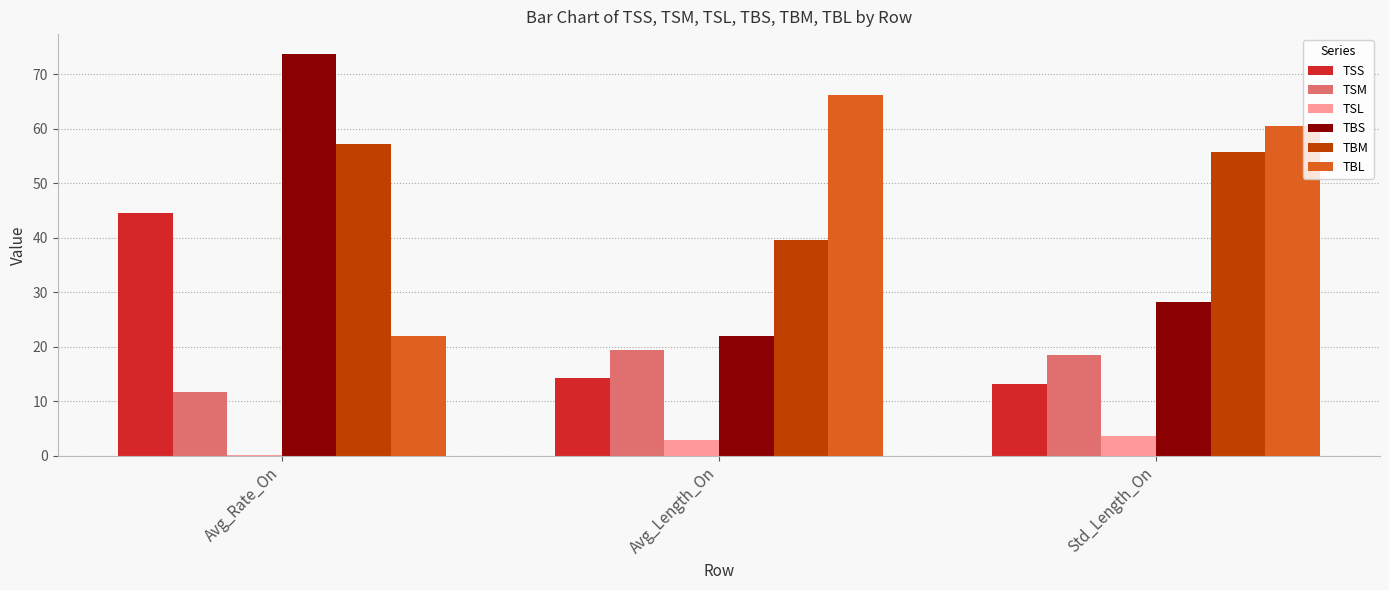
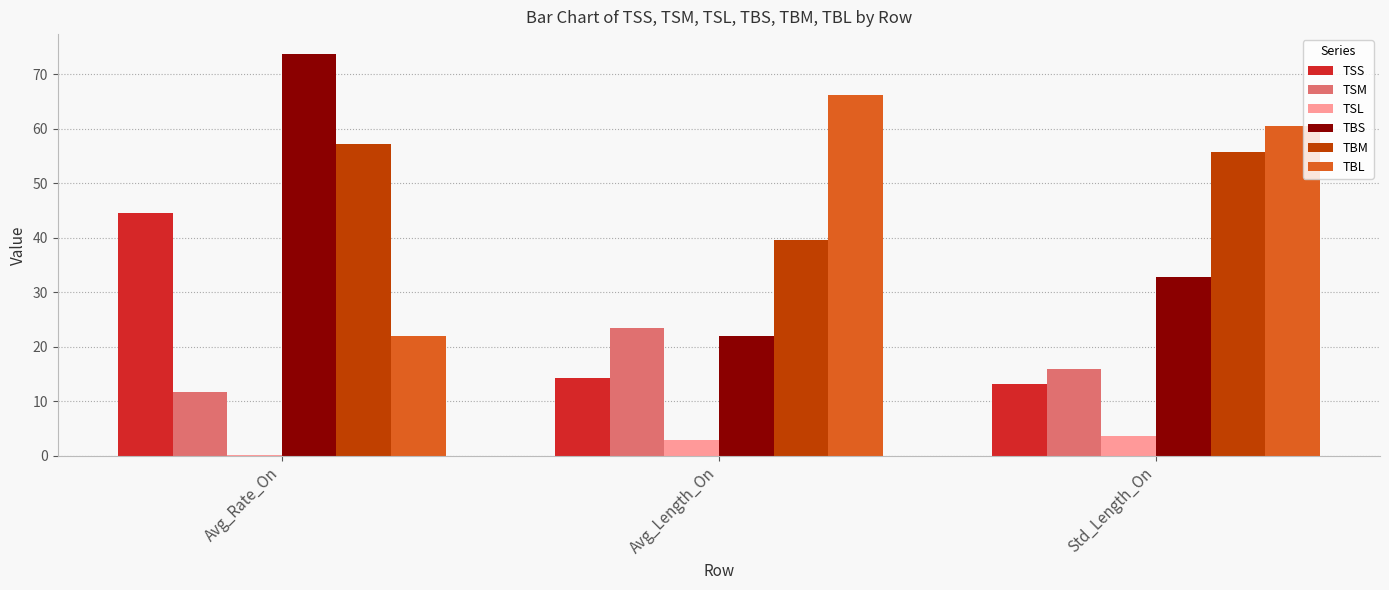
TSM, Avg_Length_On: 19 -> 23
TSM, Std_Length_On: 18 -> 16
TBS, Std_Length_On: 28 -> 33
